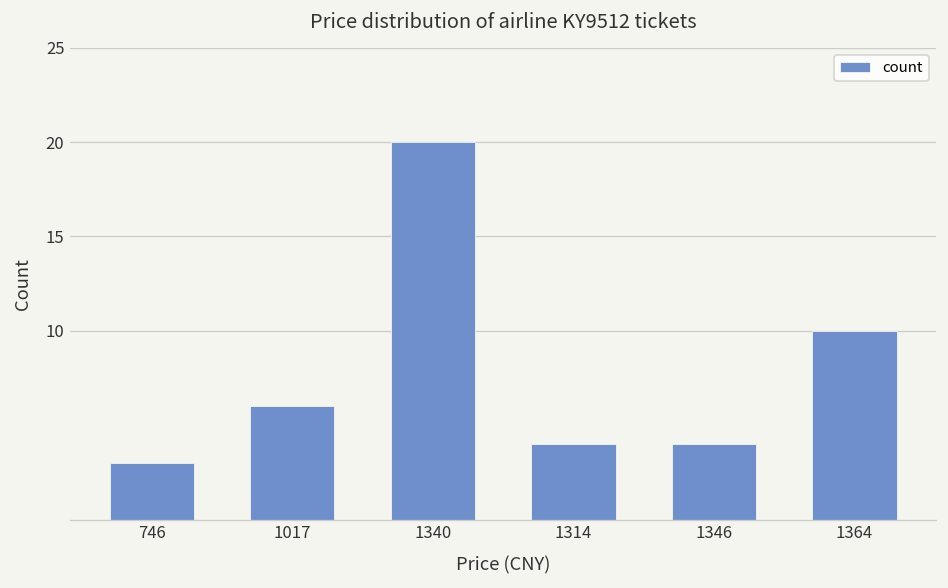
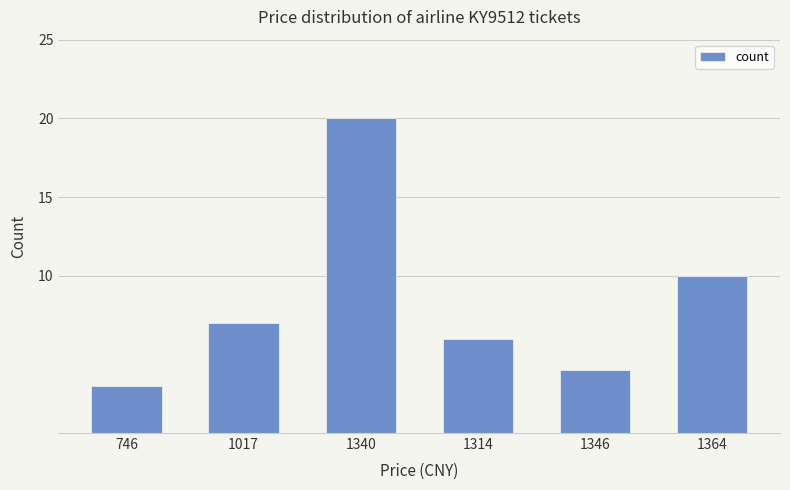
1017: 6 -> 7
1314: 4 -> 6
